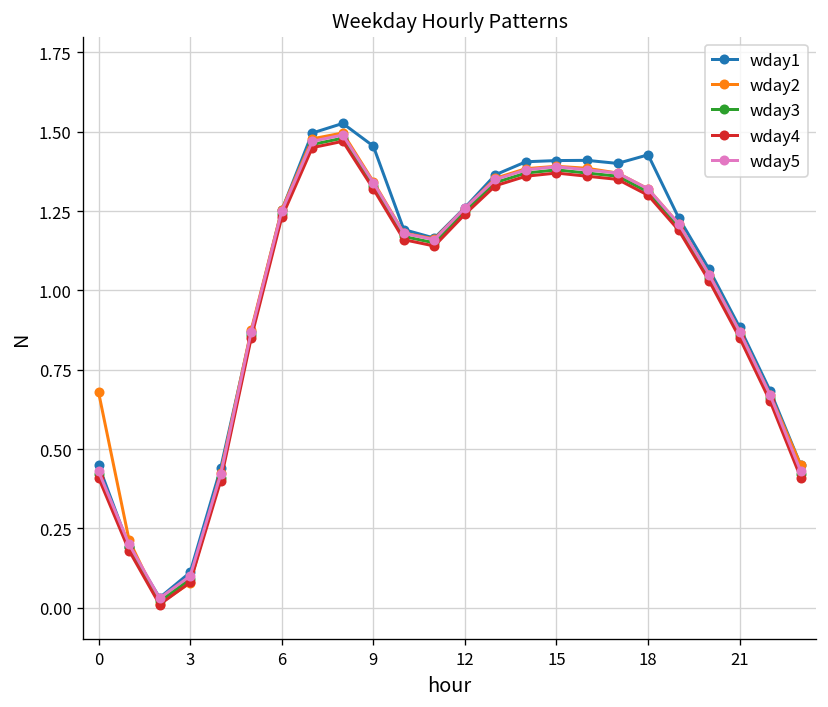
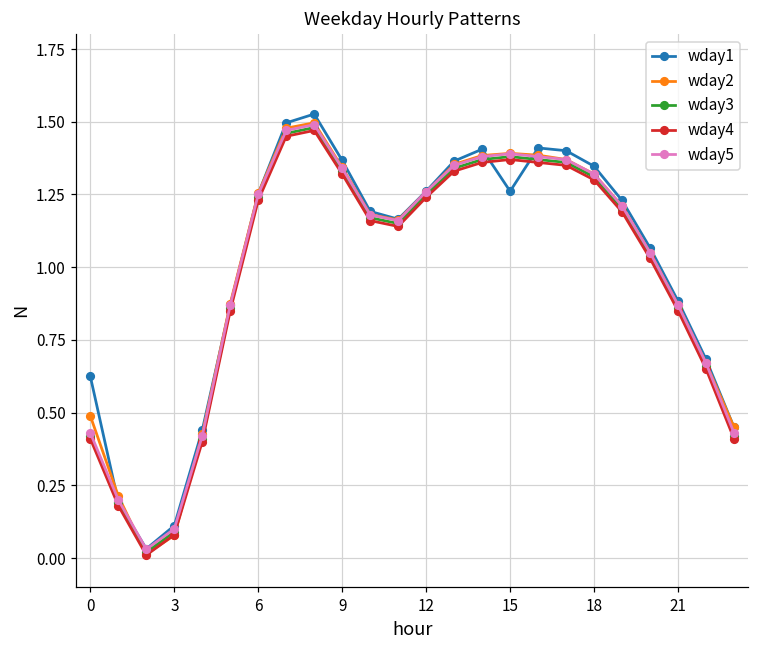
wday1, 0: 0.45 -> 0.62
wday2, 0: 0.68 -> 0.49
wday1, 9: 1.45 -> 1.37
wday1, 15: 1.41 -> 1.26
wday1, 18: 1.43 -> 1.35
